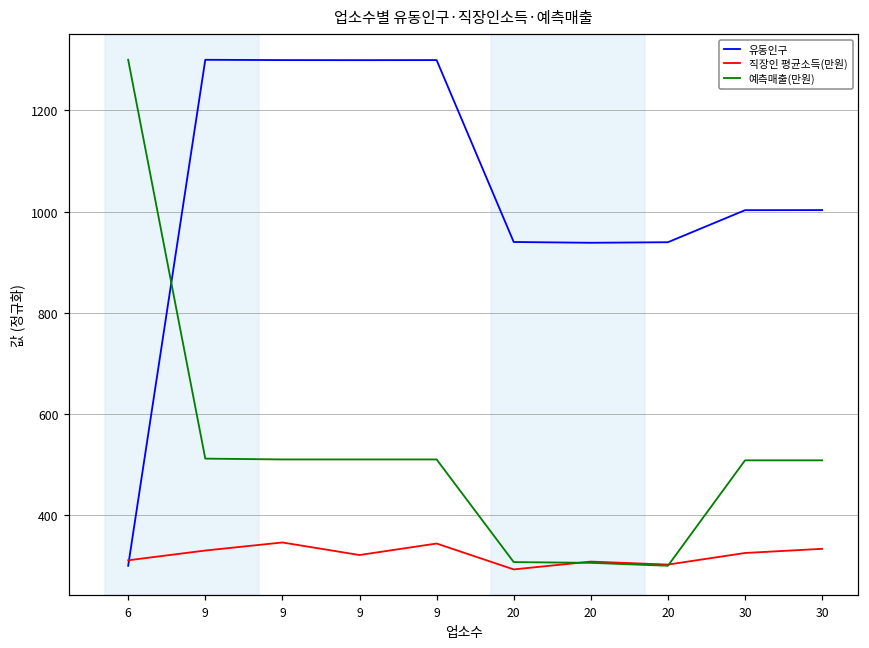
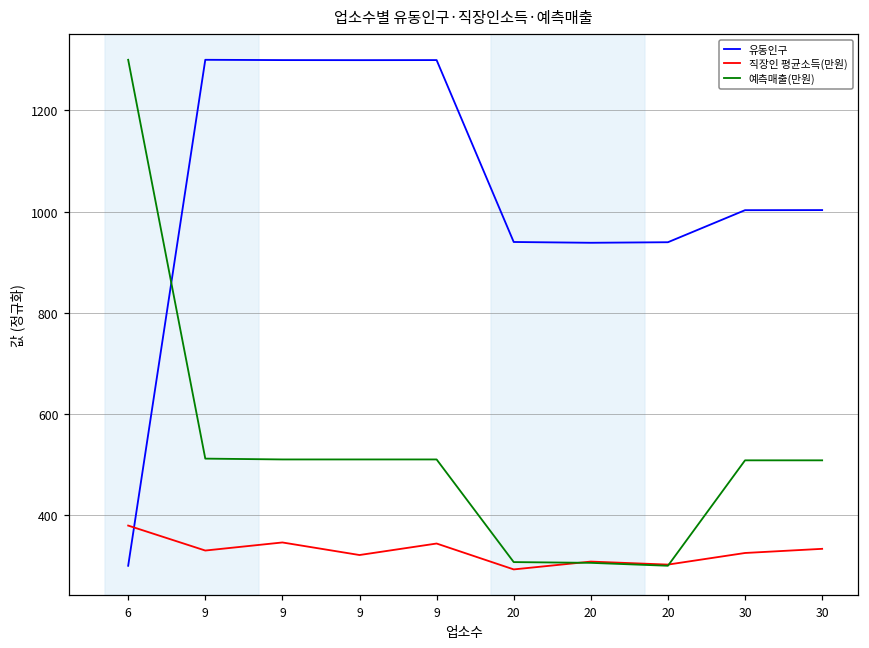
직장인 평균소득(만원), 6: 310 -> 380
